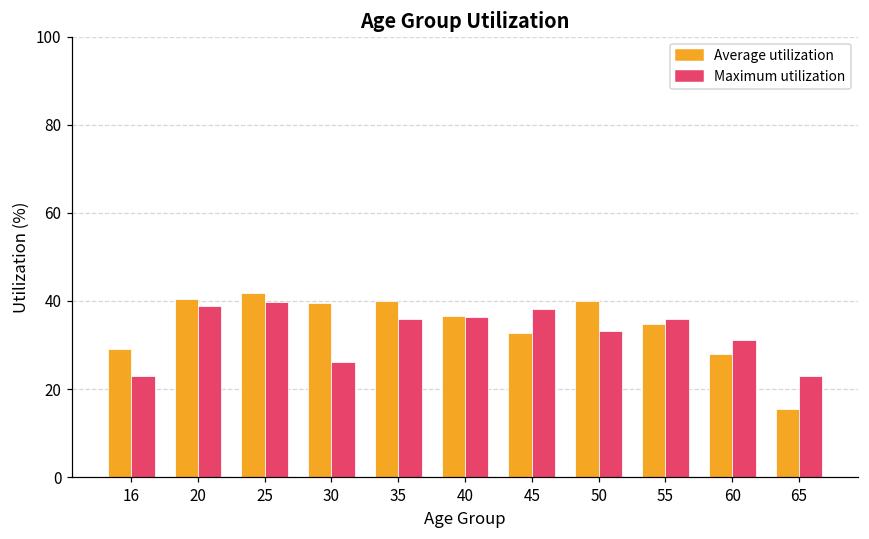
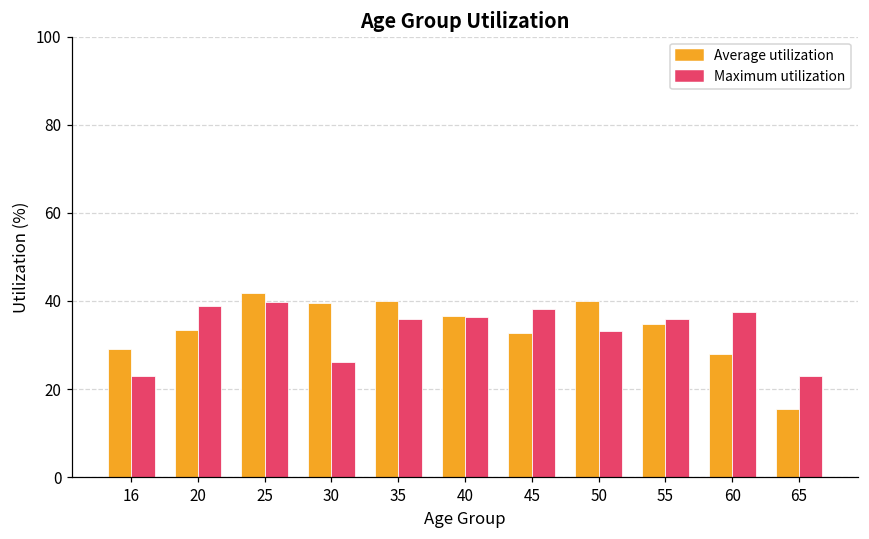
Average utilization, 20: 40 -> 33
Maximum utilization, 60: 31 -> 38
